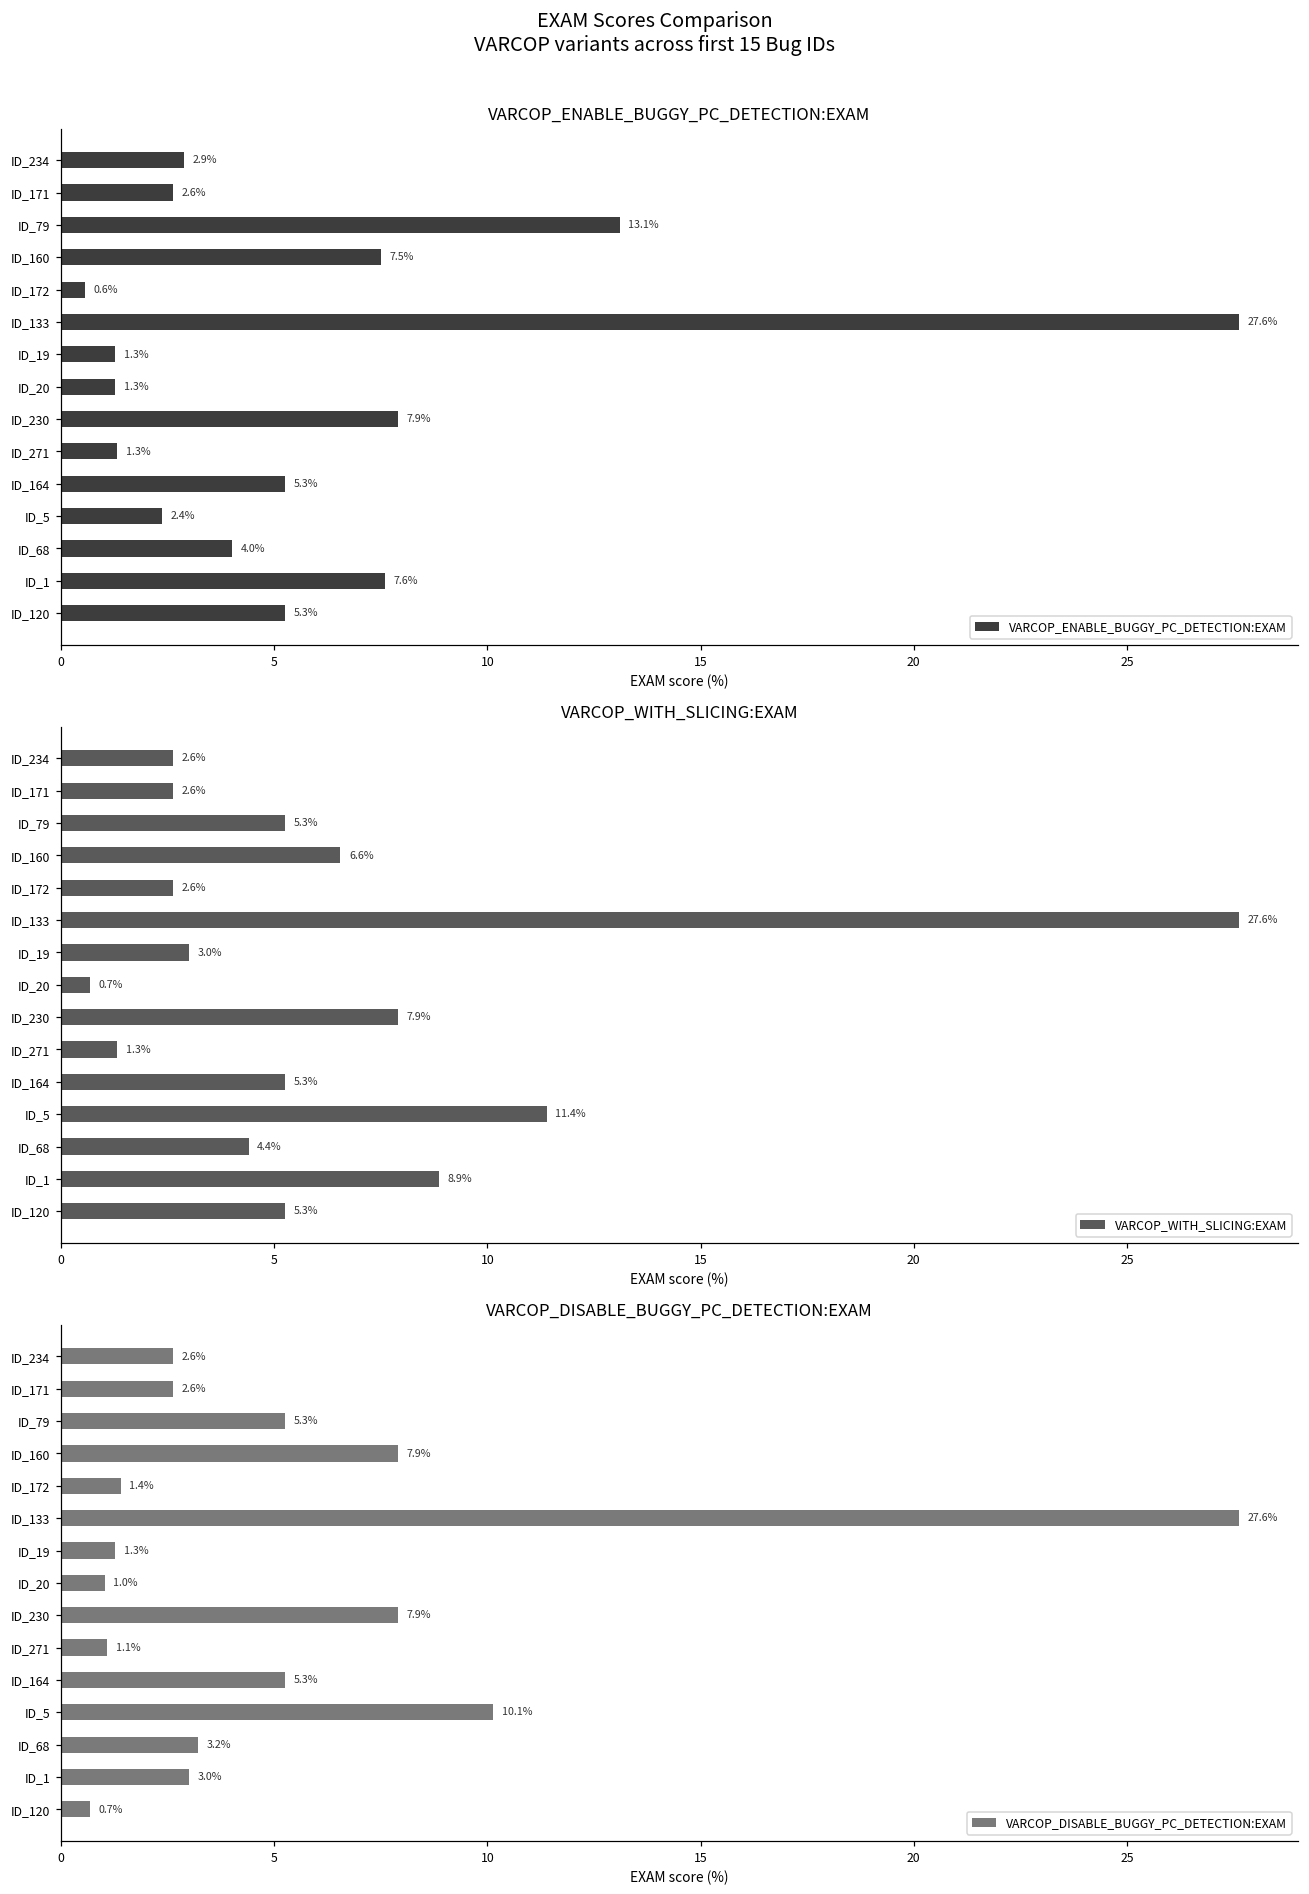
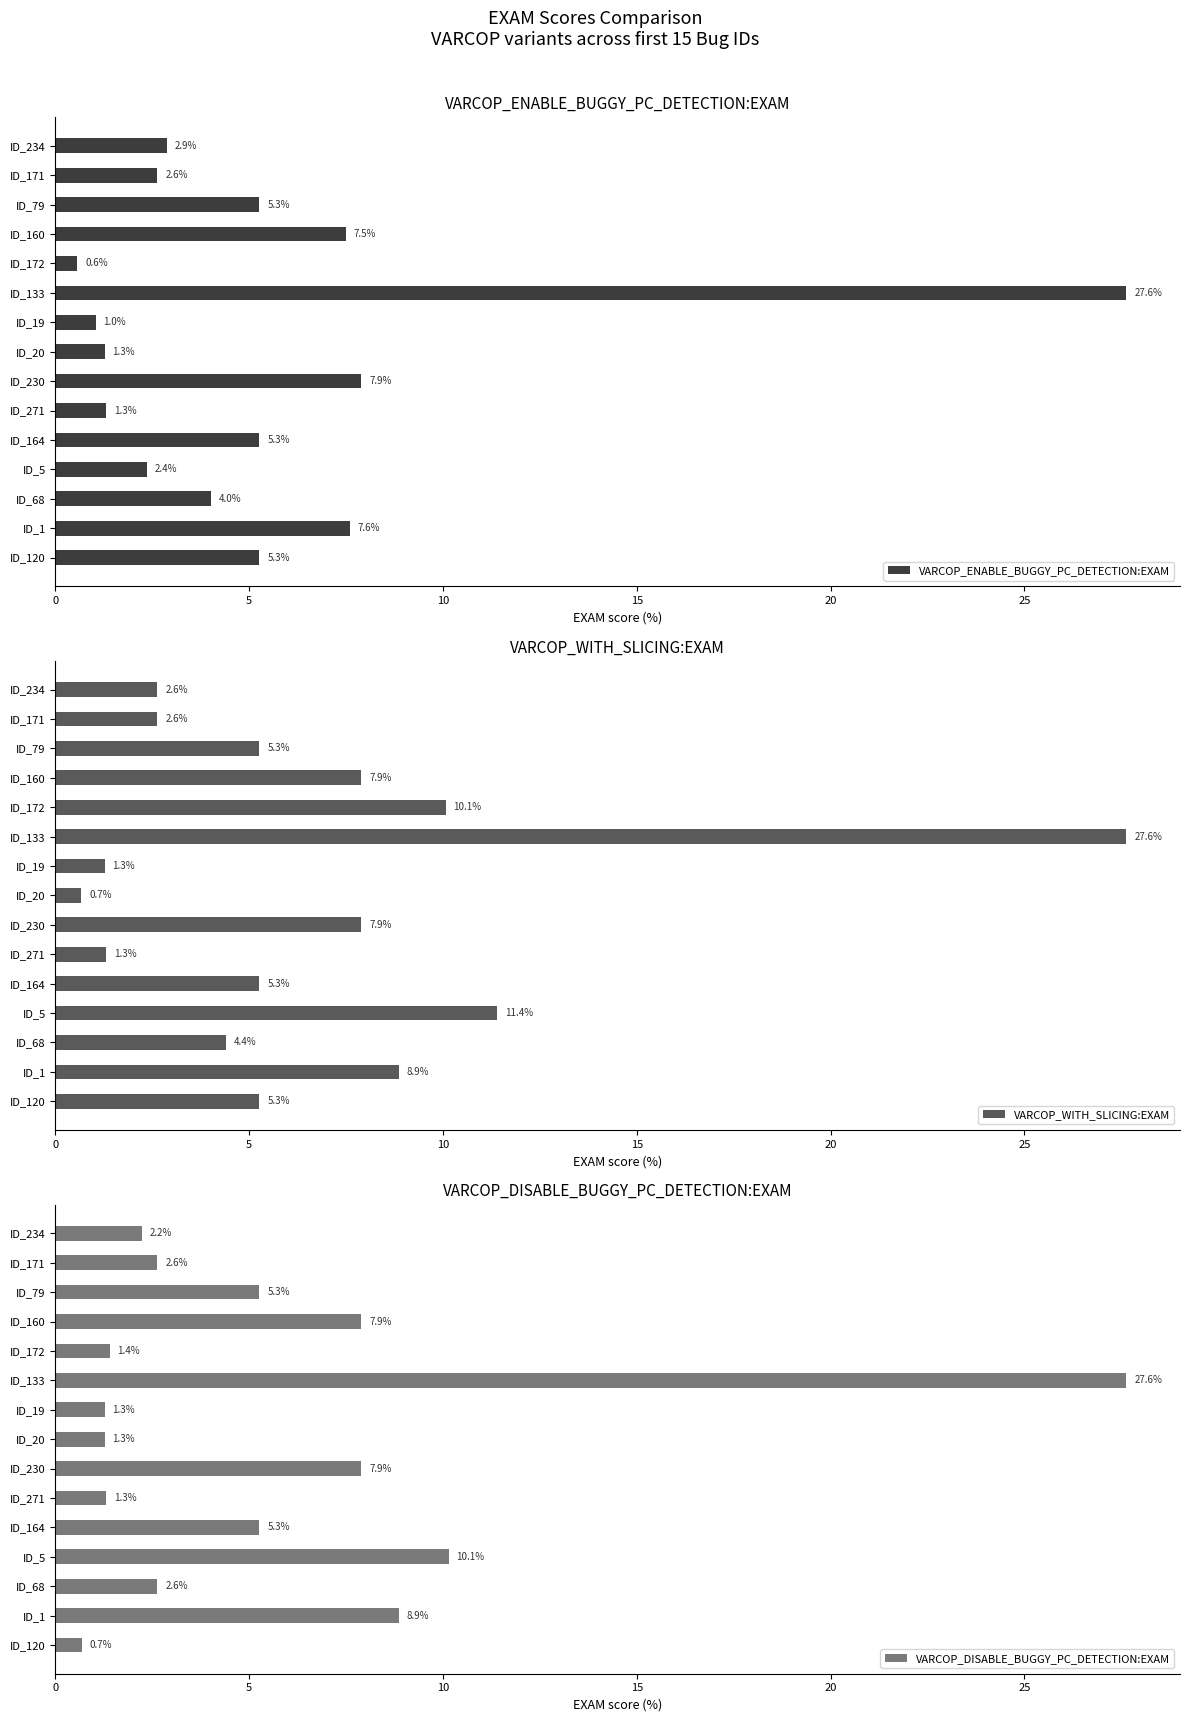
VARCOP_ENABLE_BUGGY_PC_DETECTION:EXAM, ID_79: 13.1% -> 5.3%
VARCOP_ENABLE_BUGGY_PC_DETECTION:EXAM, ID_19: 1.3% -> 1.0%
VARCOP_WITH_SLICING:EXAM, ID_160: 6.6% -> 7.9%
VARCOP_WITH_SLICING:EXAM, ID_172: 2.6% -> 10.1%
VARCOP_WITH_SLICING:EXAM, ID_19: 3.0% -> 1.3%
VARCOP_DISABLE_BUGGY_PC_DETECTION:EXAM, ID_234: 2.6% -> 2.2%
VARCOP_DISABLE_BUGGY_PC_DETECTION:EXAM, ID_20: 1.0% -> 1.3%
VARCOP_DISABLE_BUGGY_PC_DETECTION:EXAM, ID_271: 1.1% -> 1.3%
VARCOP_DISABLE_BUGGY_PC_DETECTION:EXAM, ID_68: 3.2% -> 2.6%
VARCOP_DISABLE_BUGGY_PC_DETECTION:EXAM, ID_1: 3.0% -> 8.9%
